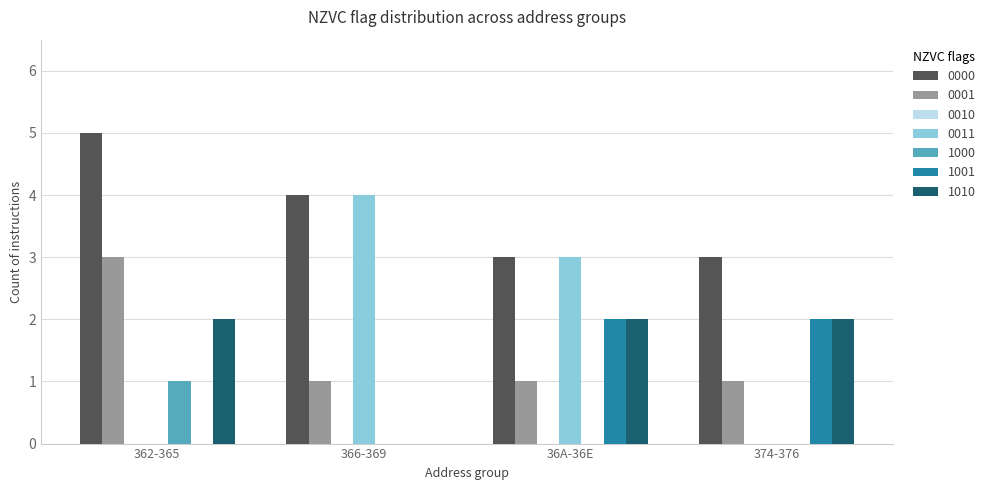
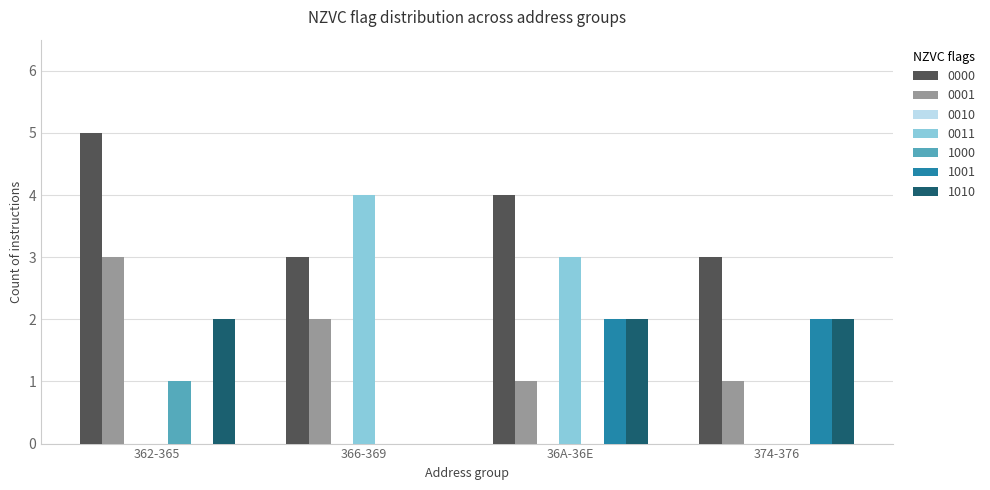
0000, 366-369: 4 -> 3
0001, 366-369: 1 -> 2
0000, 36A-36E: 3 -> 4
